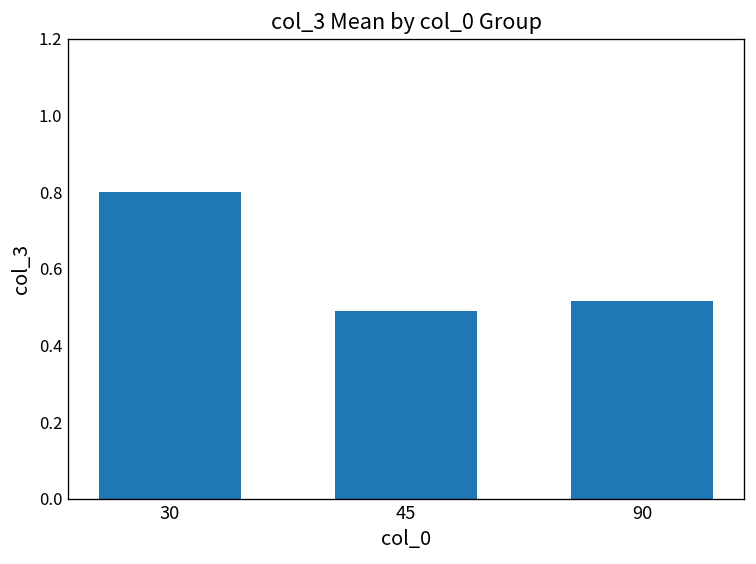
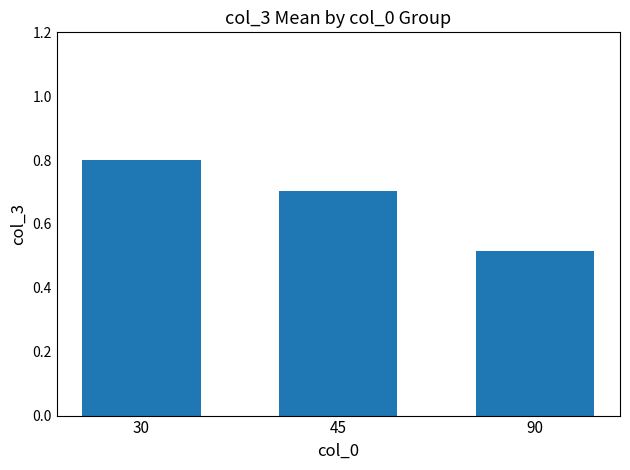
45: 0.49 -> 0.70
